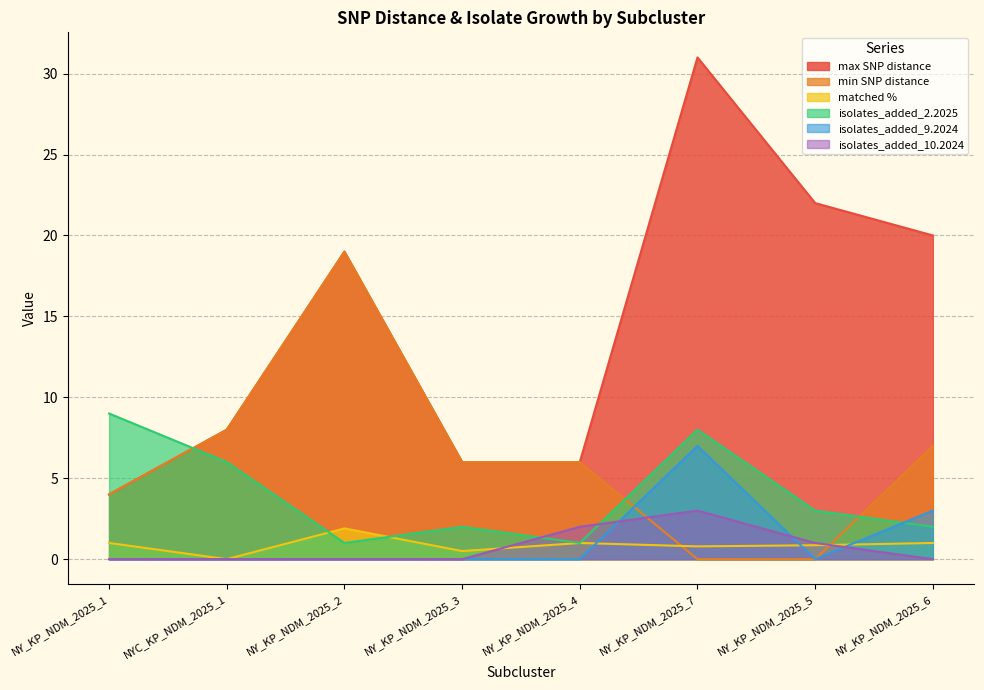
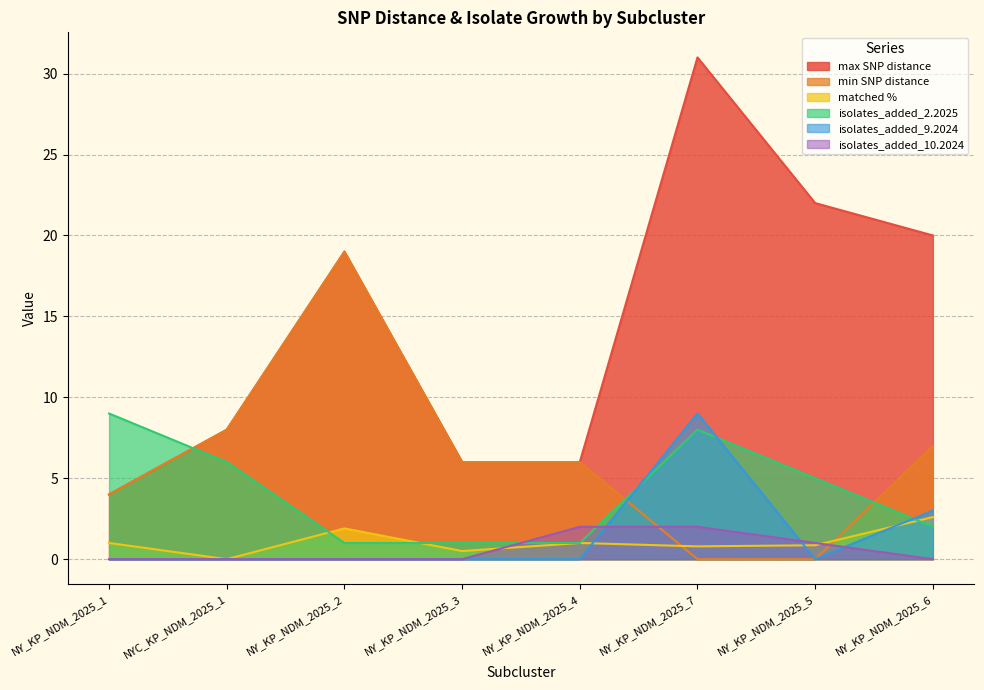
isolates_added_2.2025, NY_KP_NDM_2025_3: 2 -> 1
isolates_added_9.2024, NY_KP_NDM_2025_7: 7 -> 9
isolates_added_10.2024, NY_KP_NDM_2025_7: 3 -> 2
isolates_added_2.2025, NY_KP_NDM_2025_5: 3 -> 5
matched %, NY_KP_NDM_2025_6: 1.0 -> 2.6
